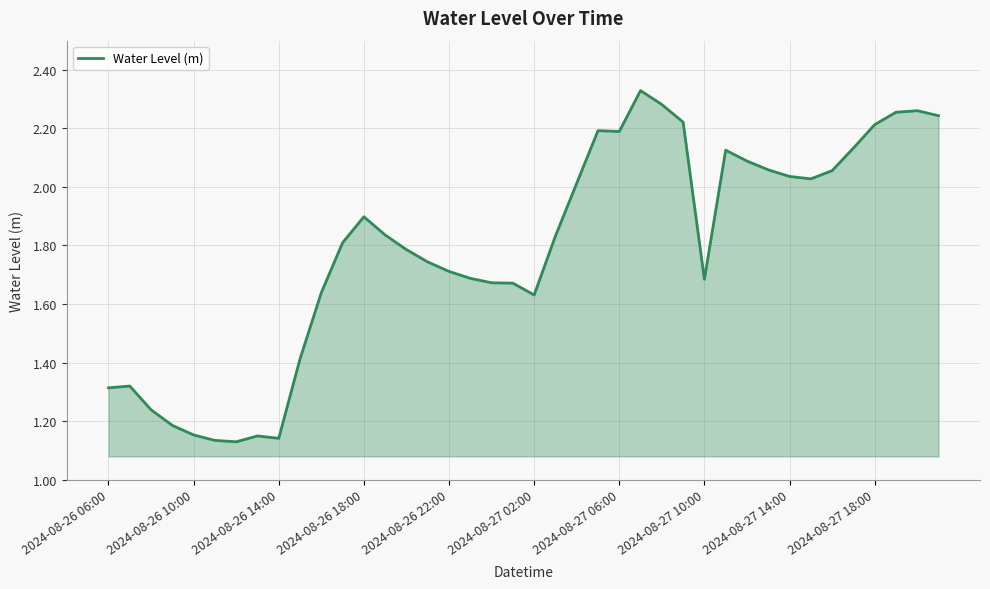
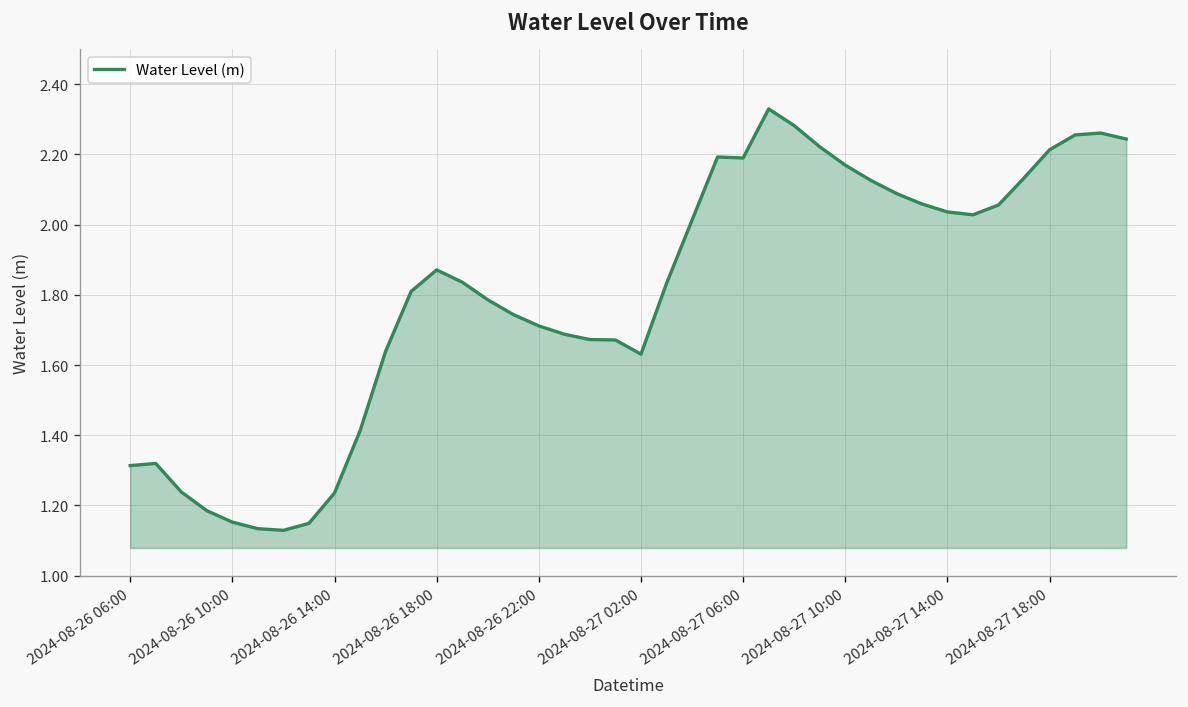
2024-08-26 14:00: 1.14 -> 1.24
2024-08-26 18:00: 1.90 -> 1.87
2024-08-27 10:00: 1.68 -> 2.17
